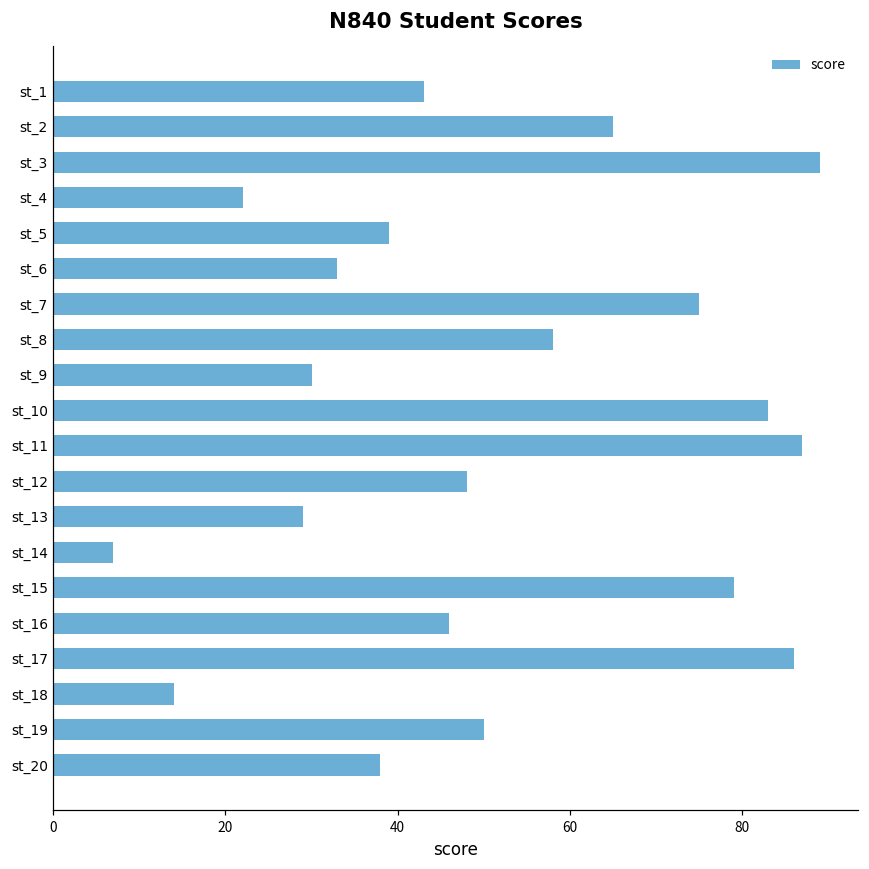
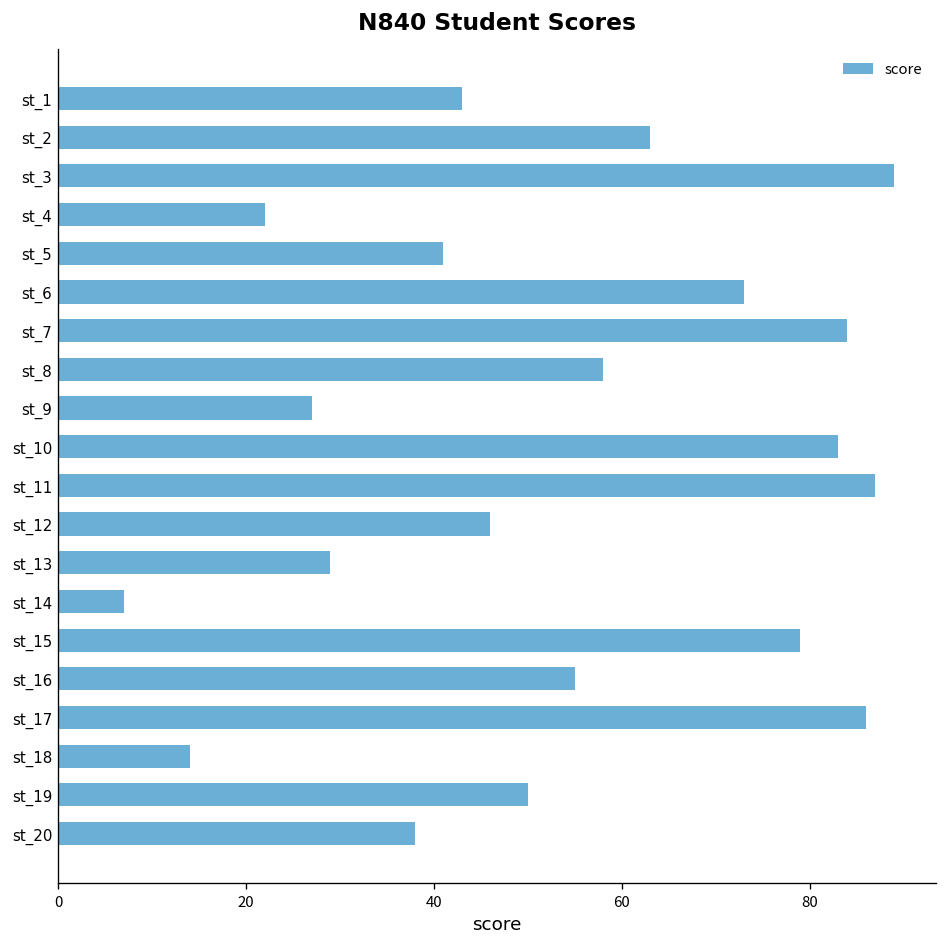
st_2: 65 -> 63
st_5: 39 -> 41
st_6: 33 -> 73
st_7: 75 -> 84
st_9: 30 -> 27
st_12: 48 -> 46
st_16: 46 -> 55
